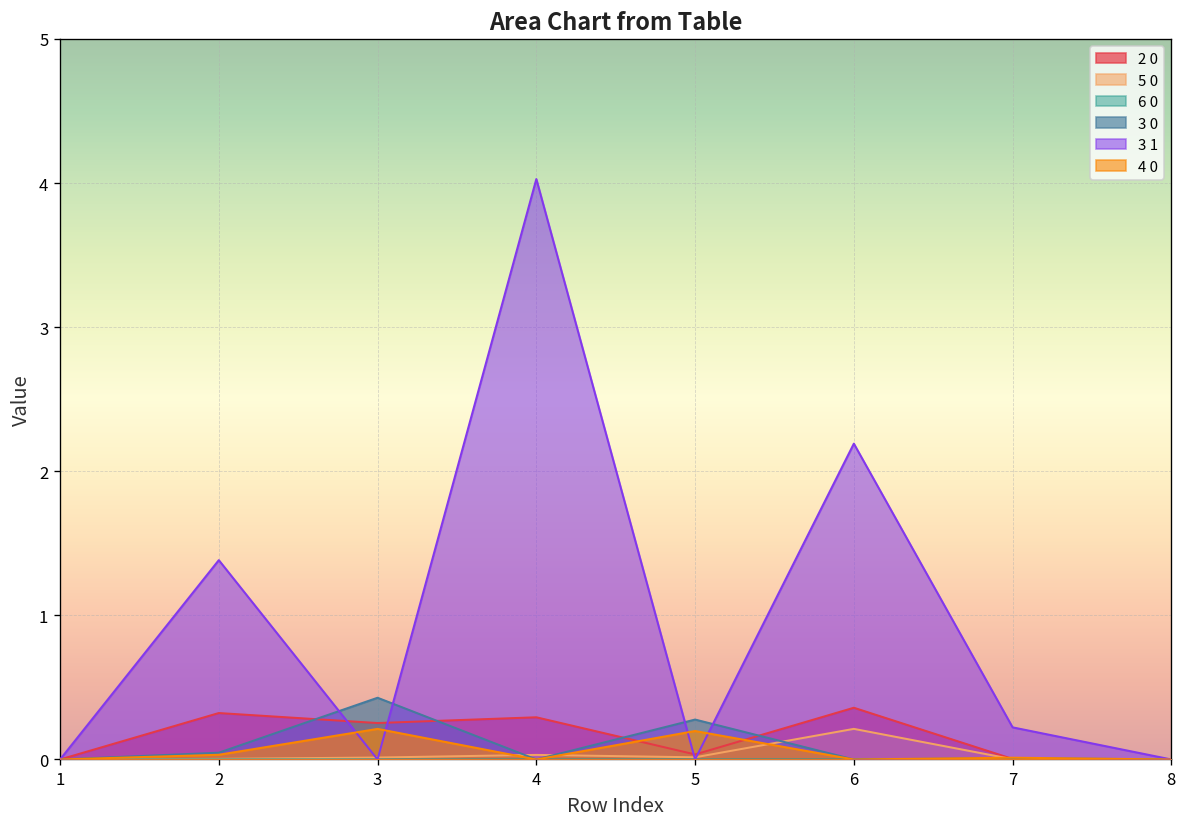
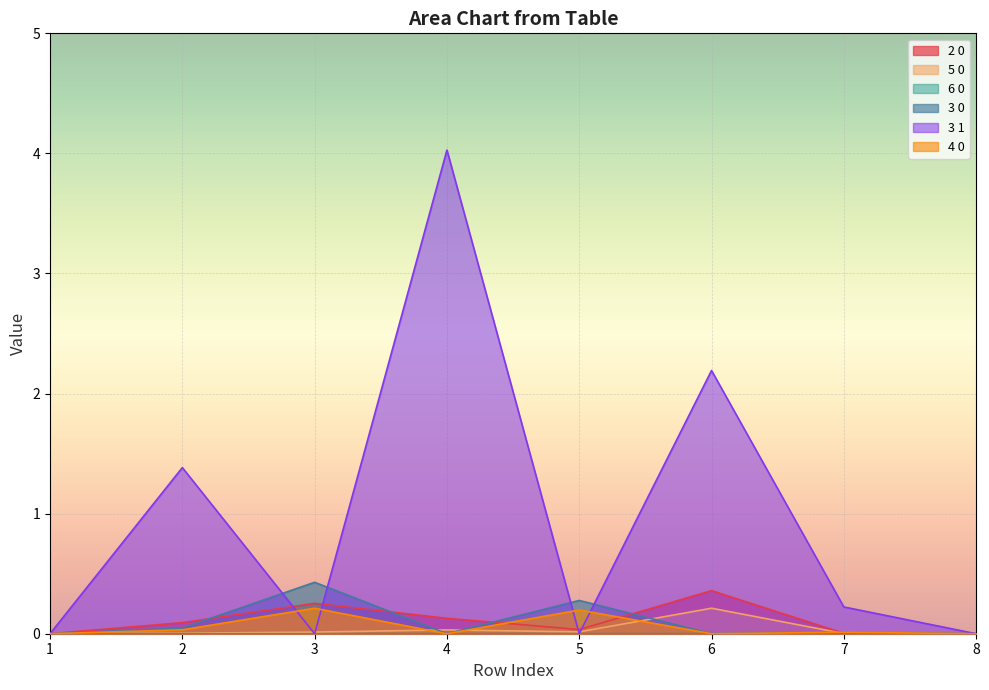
2 0, 2: 0.32 -> 0.09
2 0, 4: 0.29 -> 0.13
